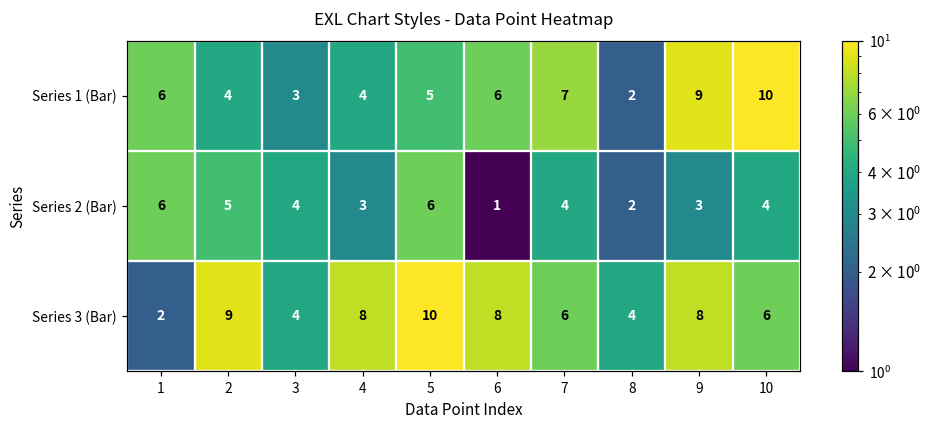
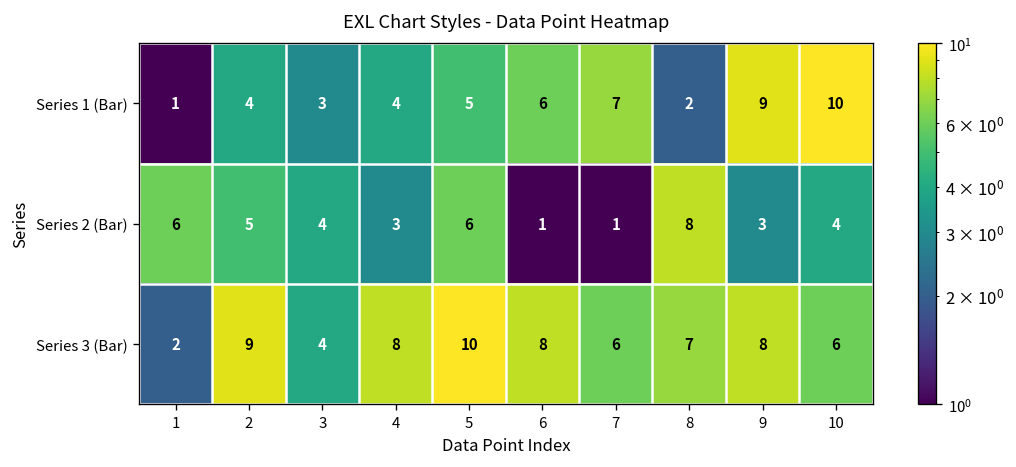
Series 1 (Bar), 1: 6 -> 1
Series 2 (Bar), 7: 4 -> 1
Series 2 (Bar), 8: 2 -> 8
Series 3 (Bar), 8: 4 -> 7
